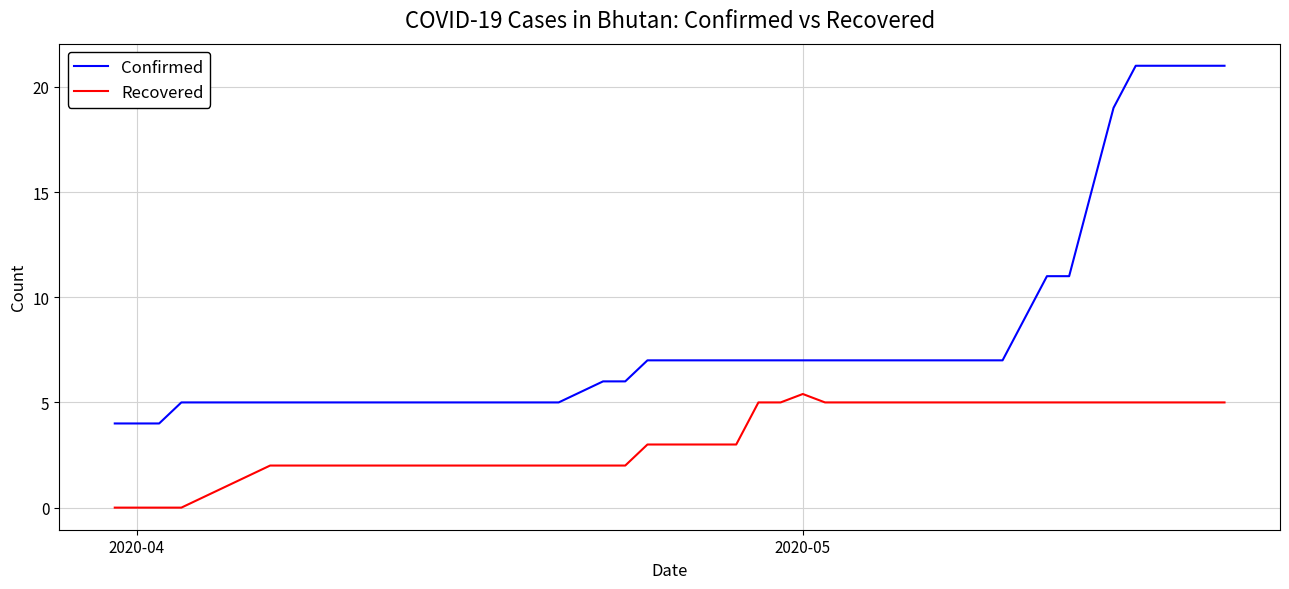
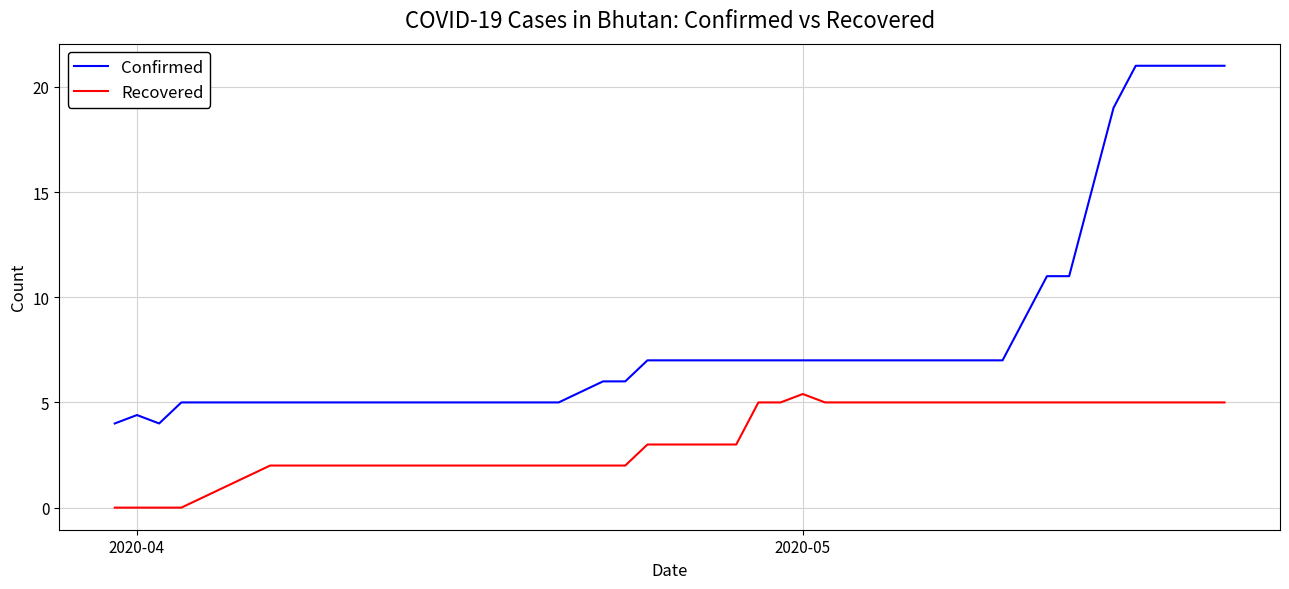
Confirmed, 2020-04: 4.0 -> 4.4
